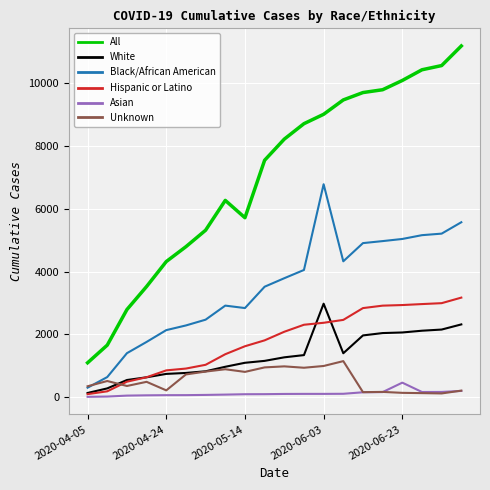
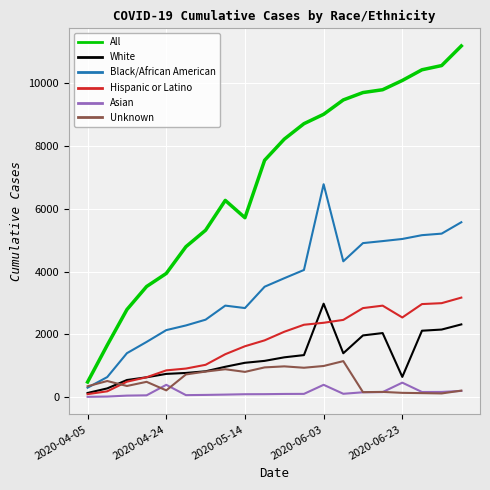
All, 2020-04-05: 1100 -> 500
All, 2020-04-24: 4300 -> 3900
Asian, 2020-04-24: 100 -> 400
Asian, 2020-06-03: 100 -> 400
White, 2020-06-23: 2100 -> 600
Hispanic or Latino, 2020-06-23: 2900 -> 2500
